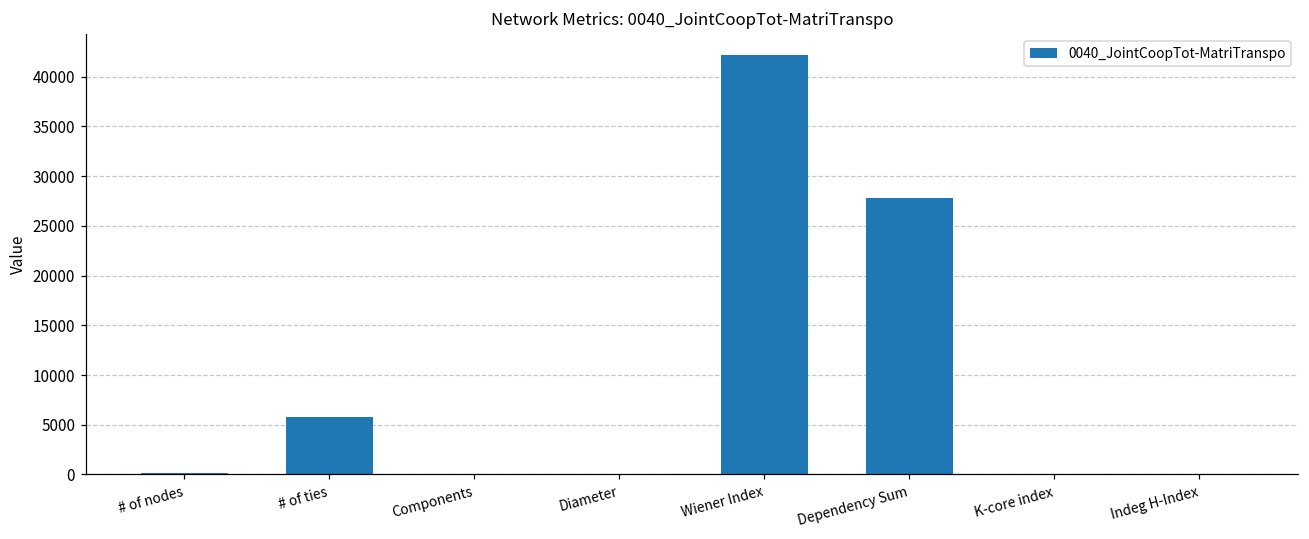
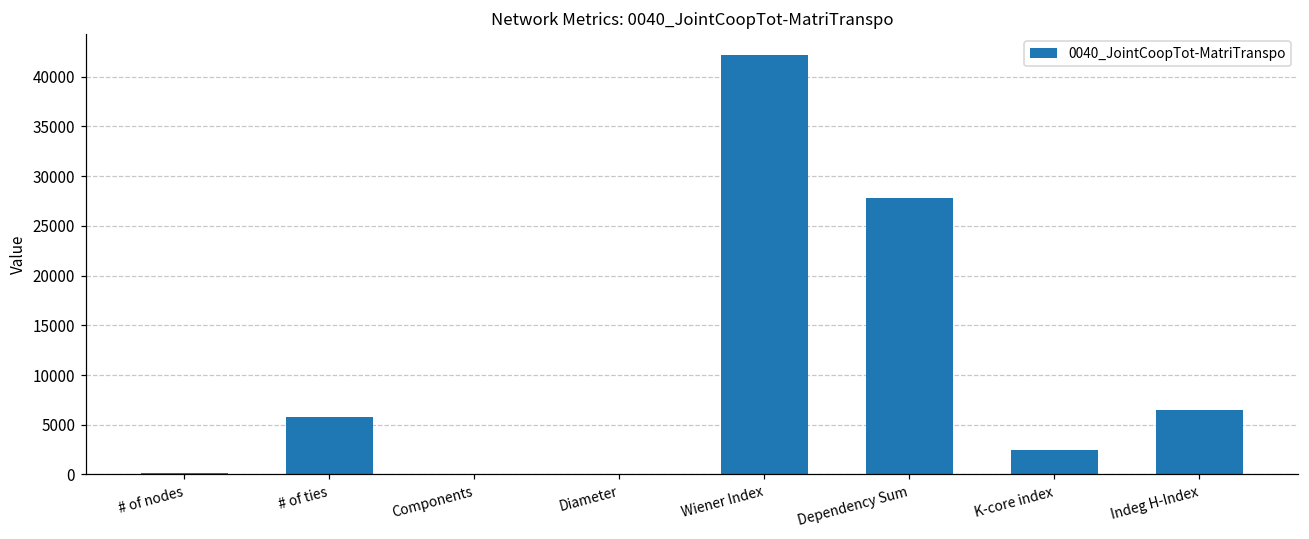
K-core index: 0 -> 3000
Indeg H-Index: 0 -> 6000
